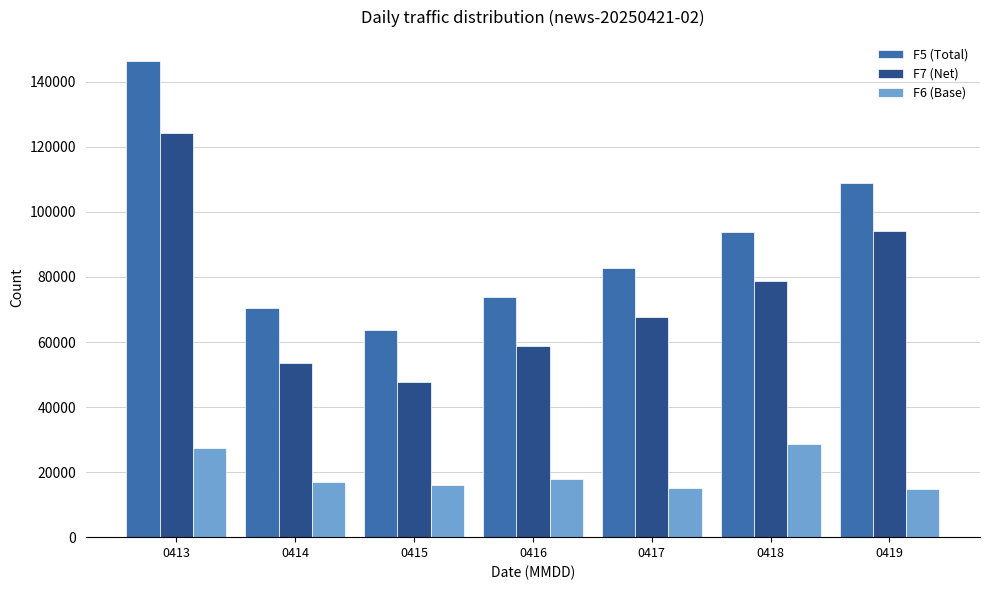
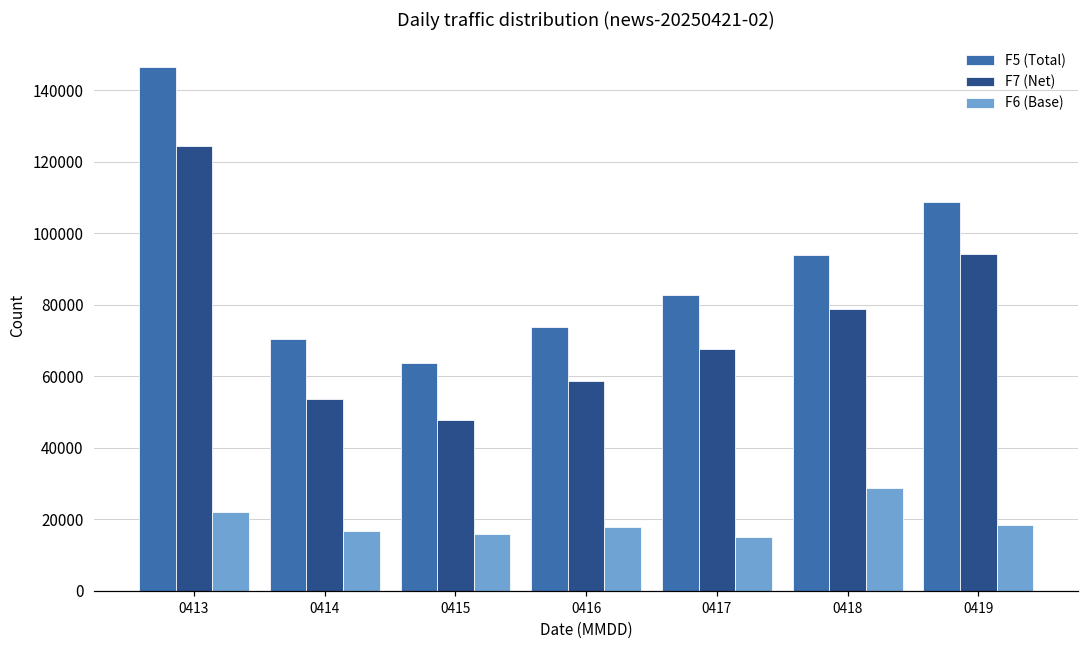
F6 (Base), 0413: 27000 -> 22000
F6 (Base), 0419: 15000 -> 18000
